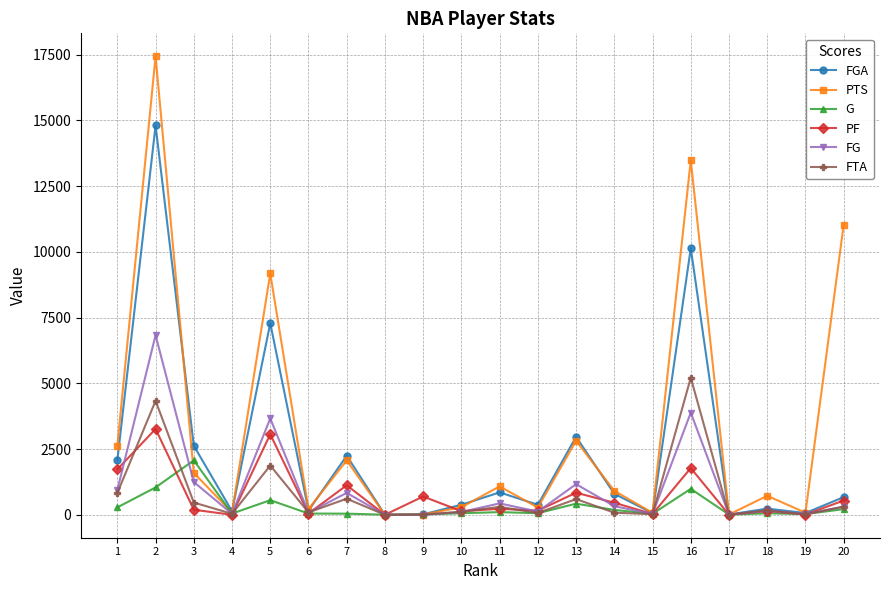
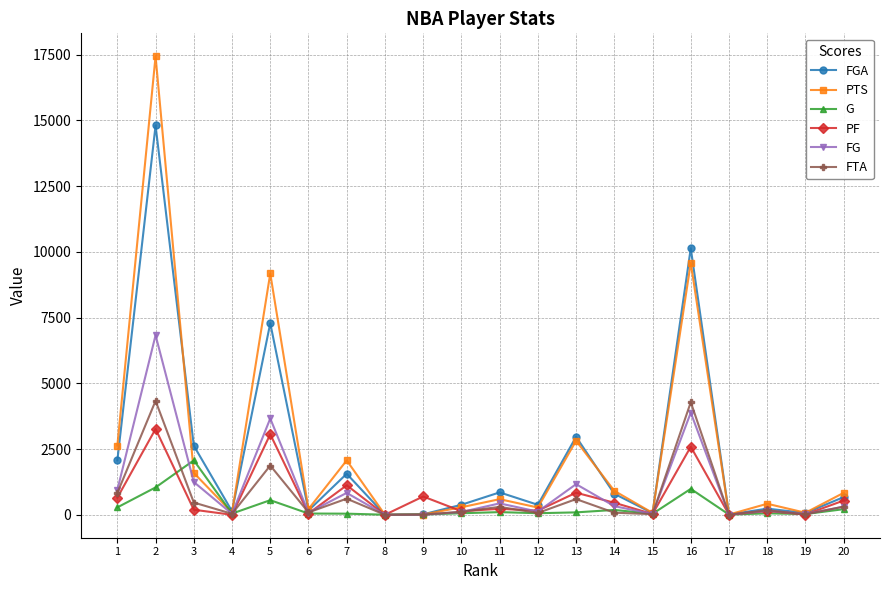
PF, 1: 1700 -> 700
FGA, 7: 2200 -> 1600
PTS, 11: 1100 -> 600
G, 13: 400 -> 100
PTS, 16: 13500 -> 9600
PF, 16: 1800 -> 2600
FTA, 16: 5200 -> 4300
PTS, 18: 700 -> 400
PTS, 20: 11000 -> 800
